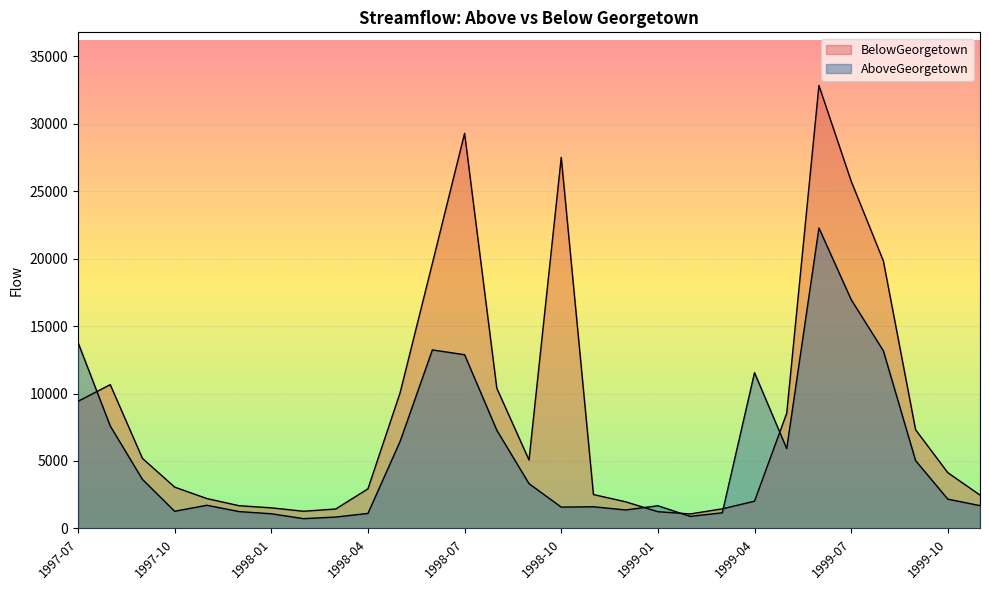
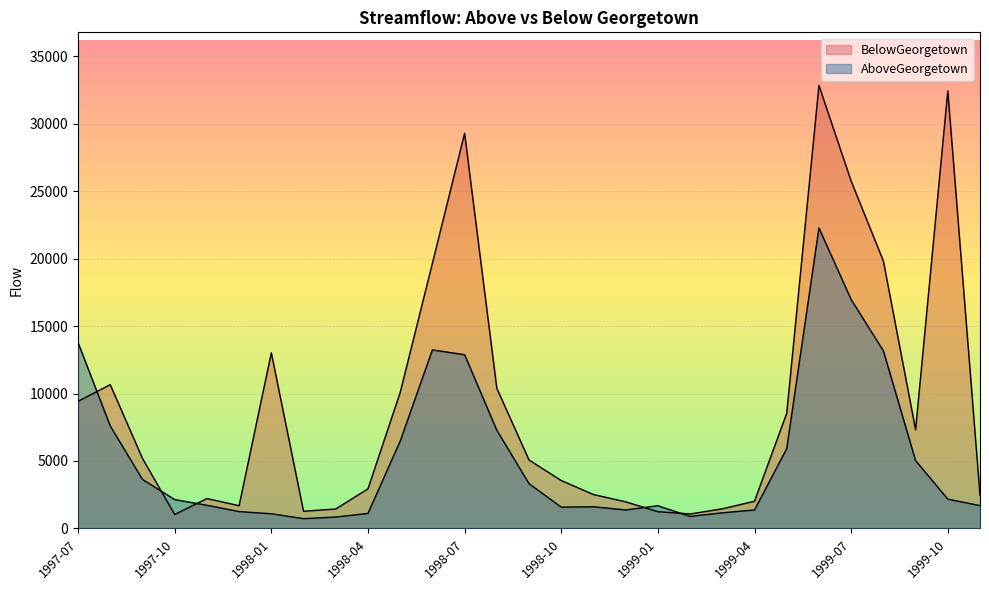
BelowGeorgetown, 1997-10: 3100 -> 1000
AboveGeorgetown, 1997-10: 1300 -> 2100
BelowGeorgetown, 1998-01: 1500 -> 13000
BelowGeorgetown, 1998-10: 27500 -> 3600
AboveGeorgetown, 1999-04: 11500 -> 1400
BelowGeorgetown, 1999-10: 4100 -> 32400
